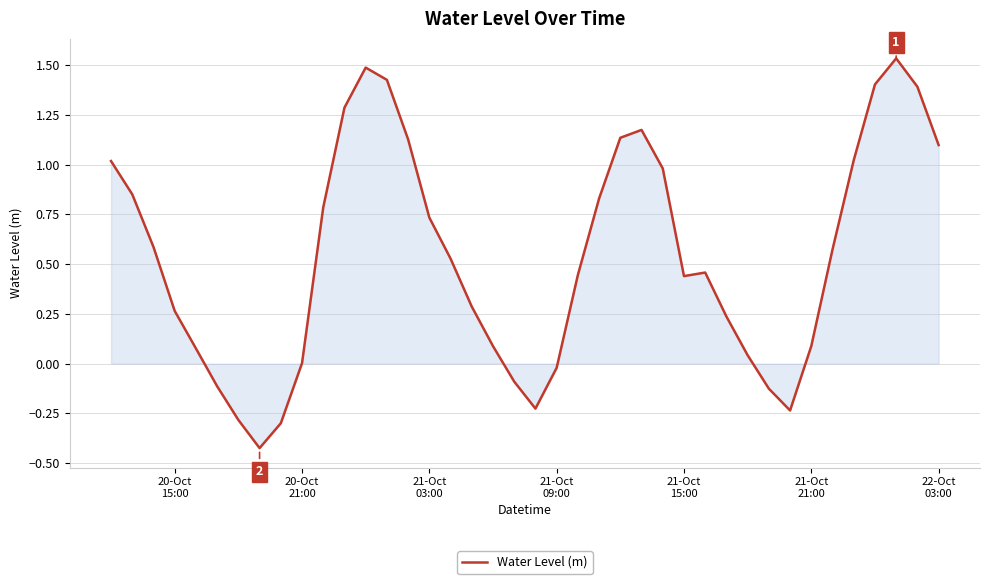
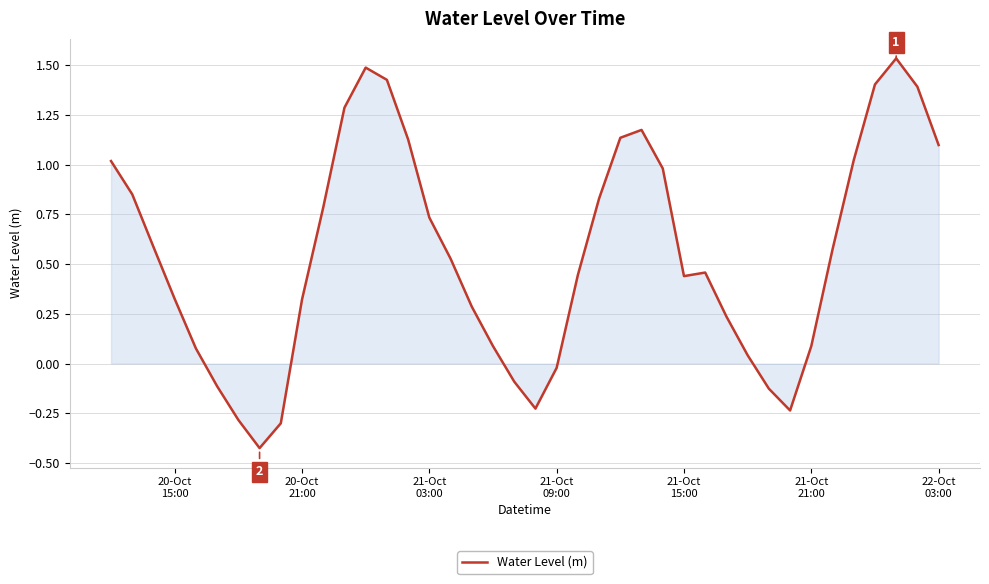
Water Level (m), 20-Oct 15:00: 0.26 -> 0.33
Water Level (m), 20-Oct 21:00: 0.00 -> 0.32
